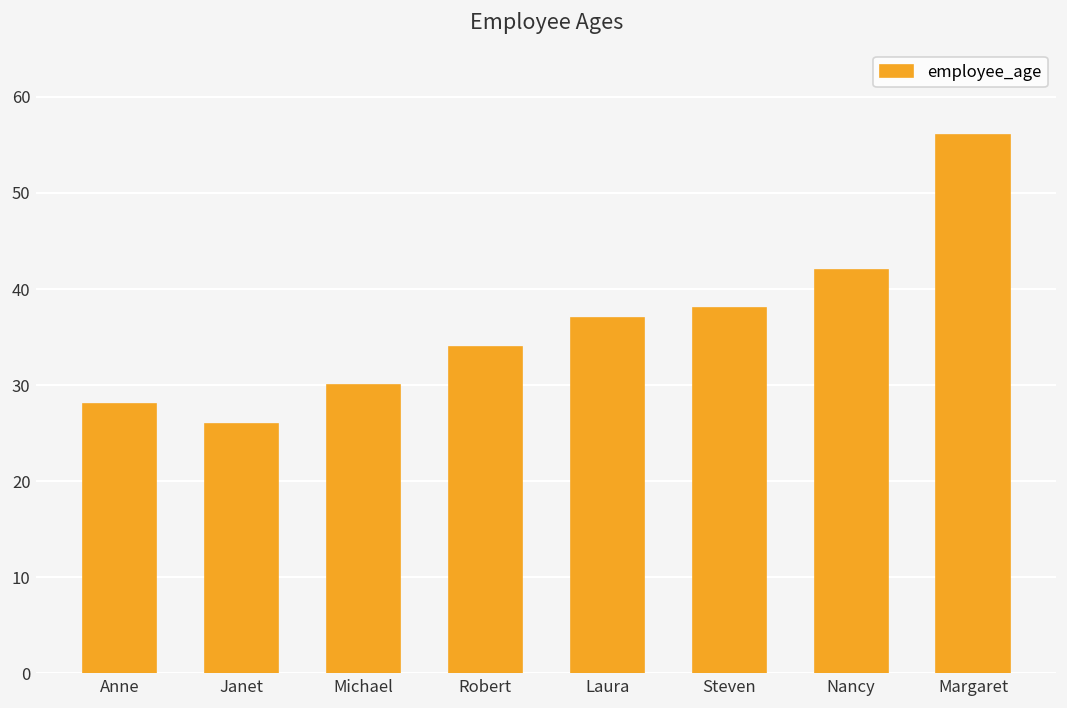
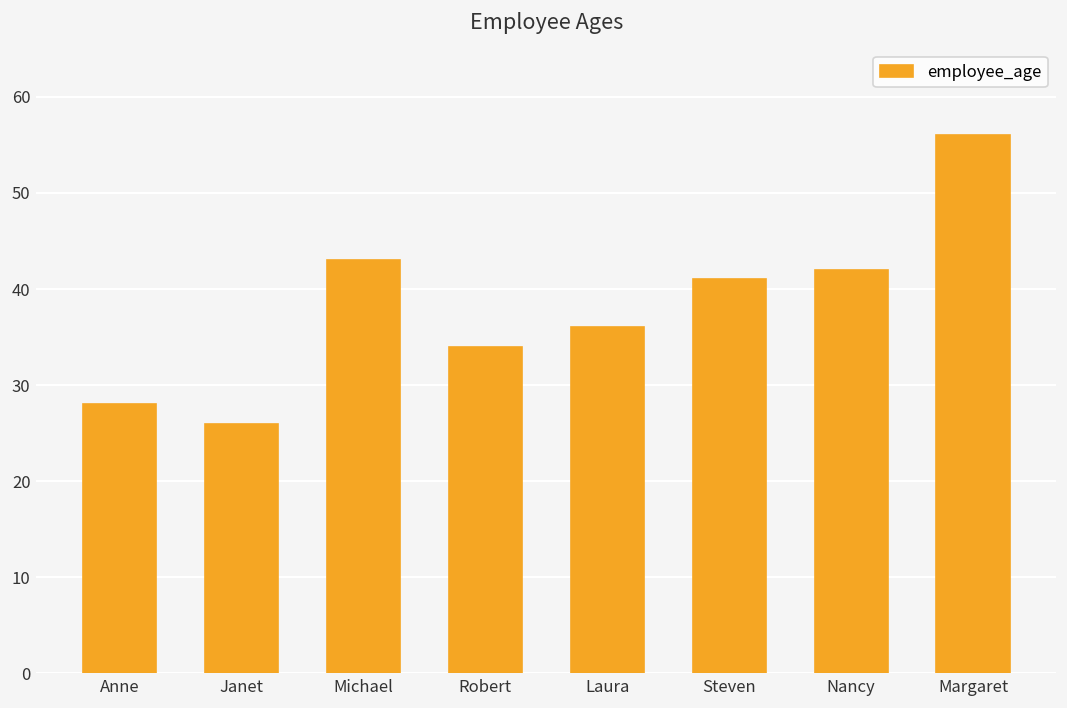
Michael: 30 -> 43
Laura: 37 -> 36
Steven: 38 -> 41
